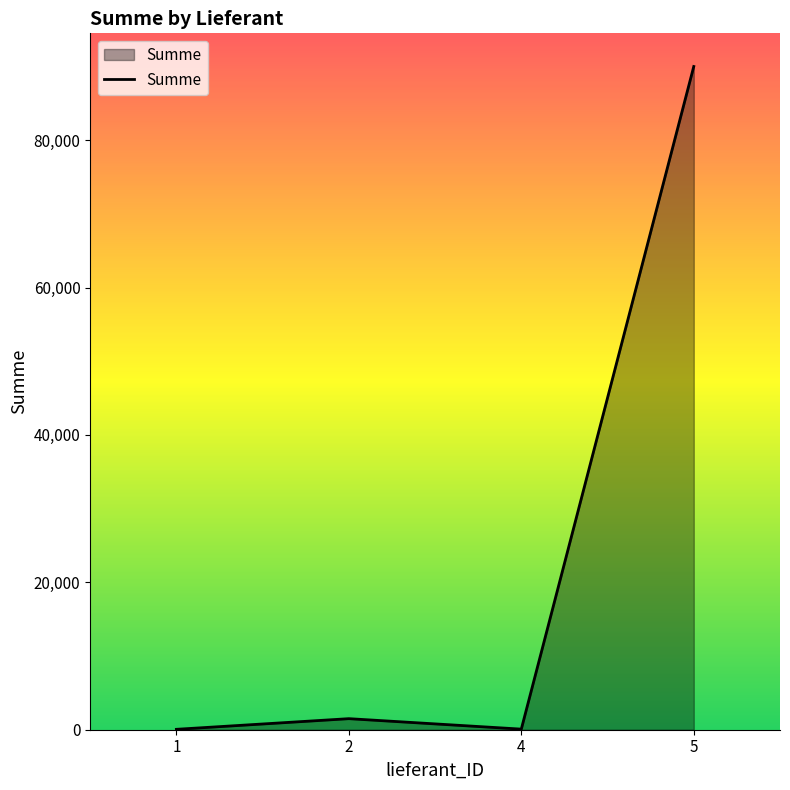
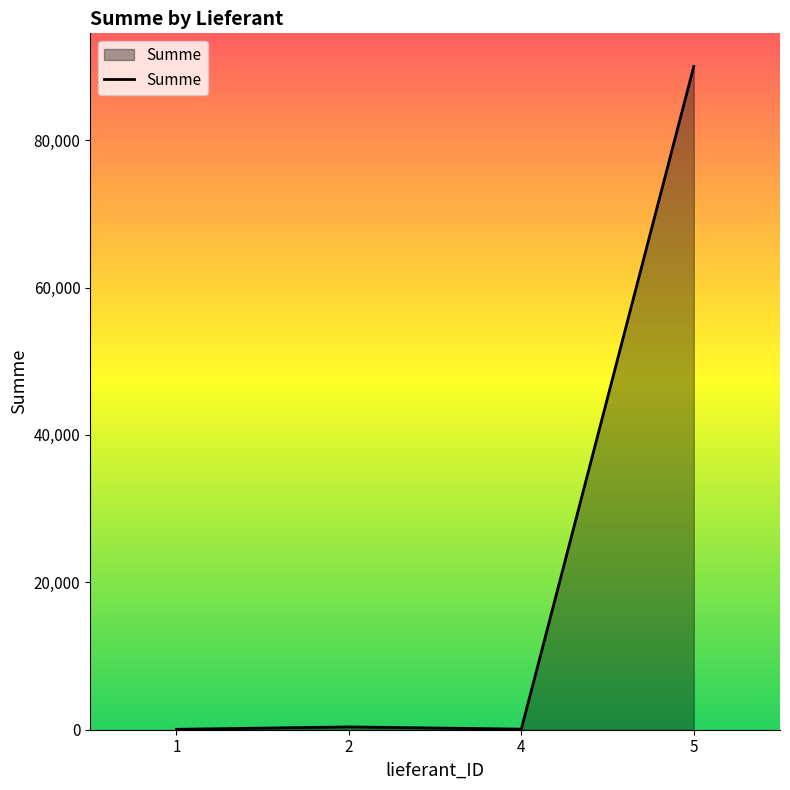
2: 2,000 -> 0
